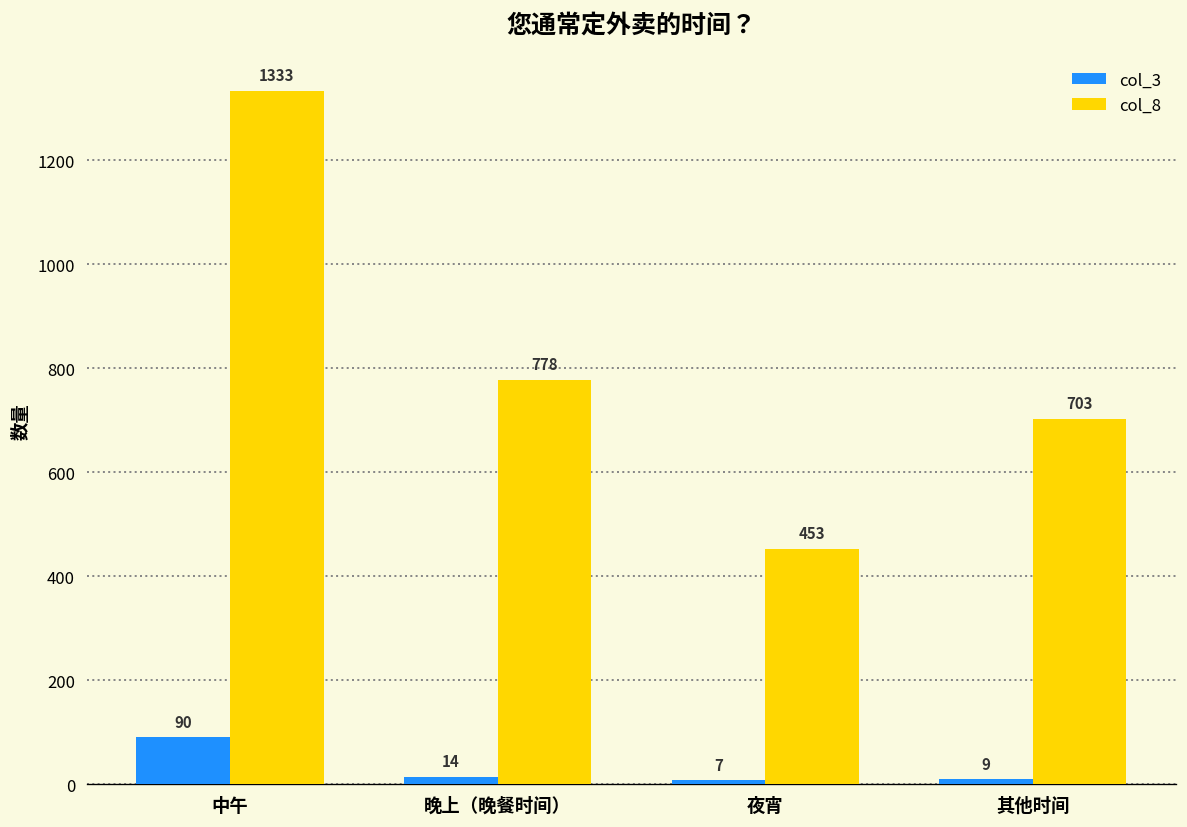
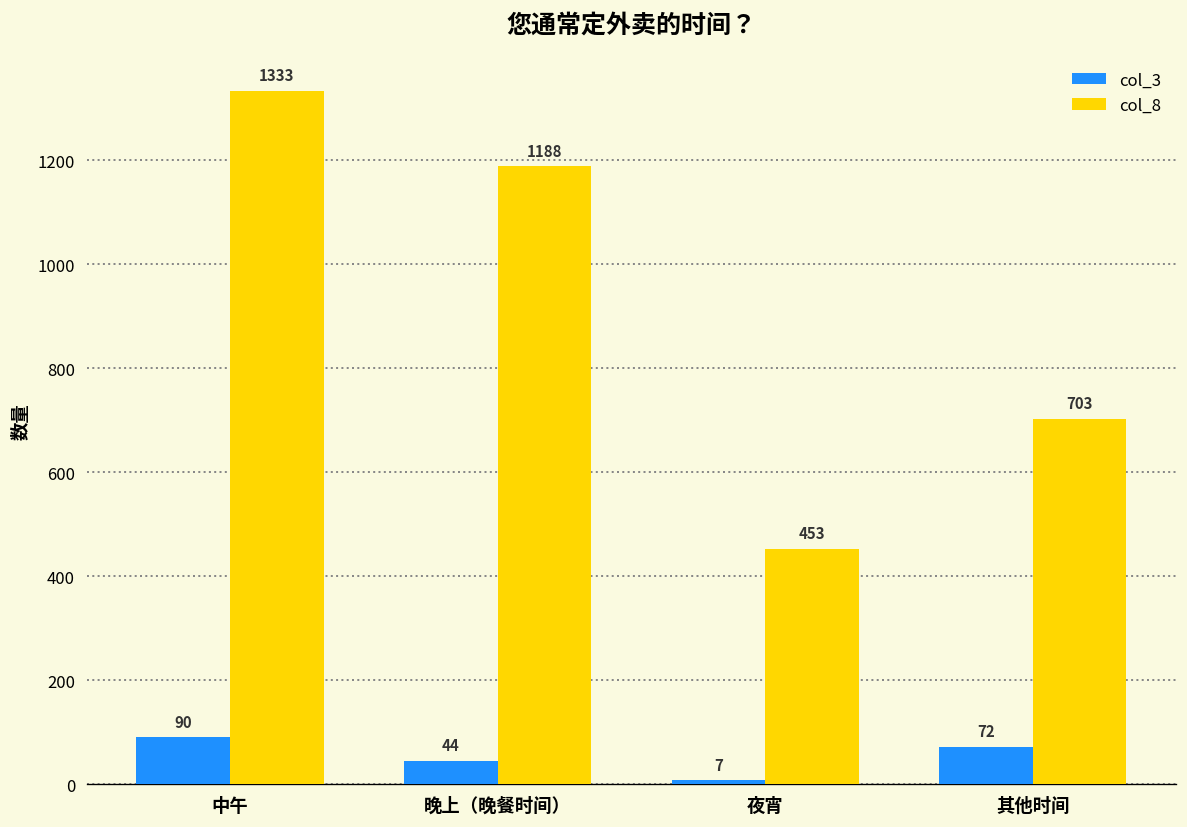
col_3, 晚上（晚餐时间）: 14 -> 44
col_8, 晚上（晚餐时间）: 778 -> 1188
col_3, 其他时间: 9 -> 72
